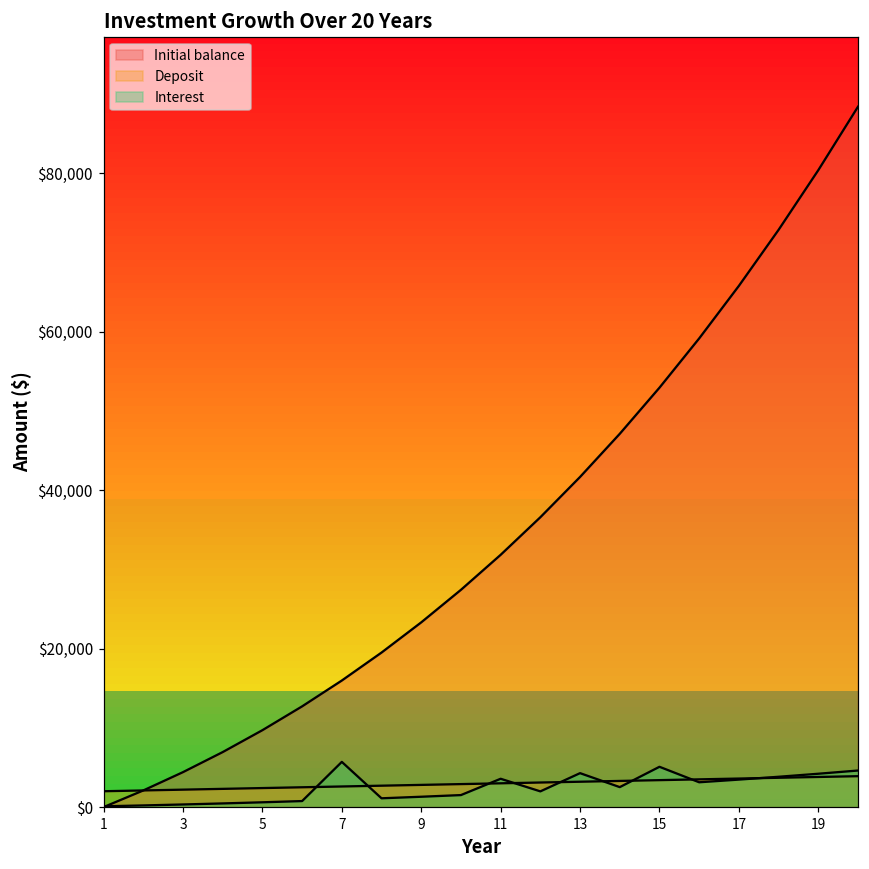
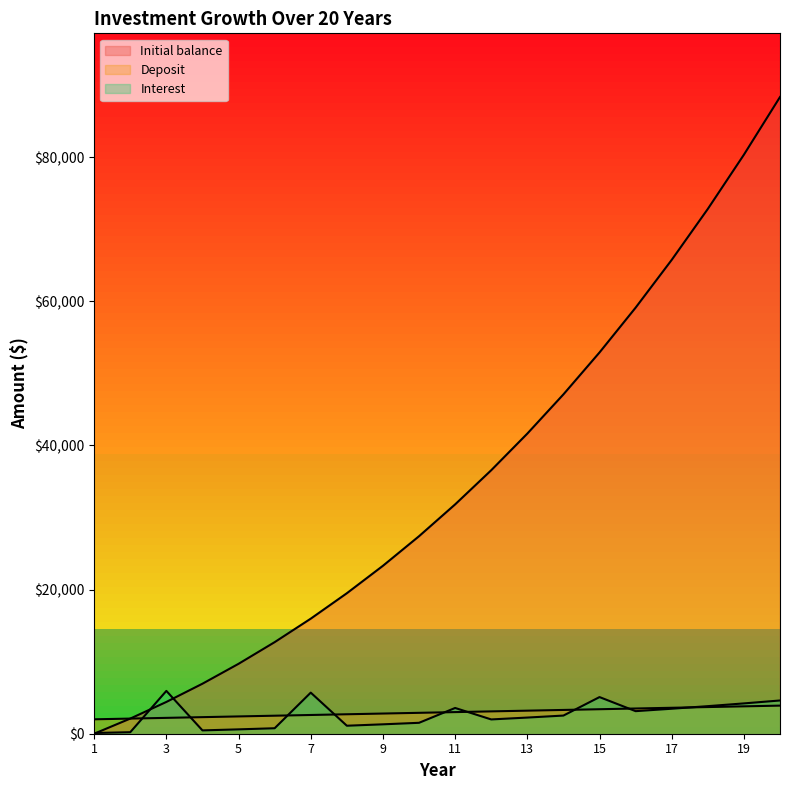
Interest, 3: $0 -> $6,000
Interest, 13: $4,000 -> $2,000
